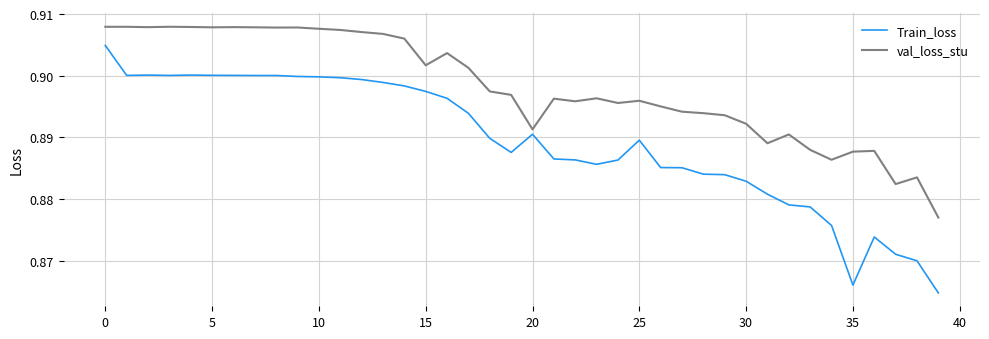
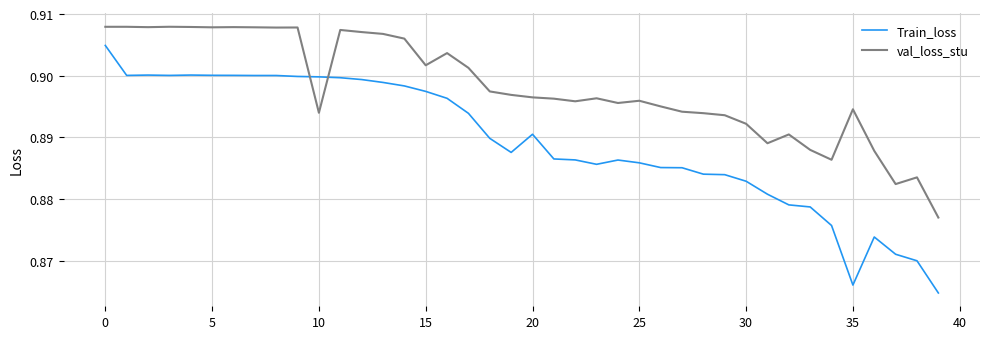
val_loss_stu, 10: 0.908 -> 0.894
val_loss_stu, 20: 0.891 -> 0.897
Train_loss, 25: 0.890 -> 0.886
val_loss_stu, 35: 0.888 -> 0.895
